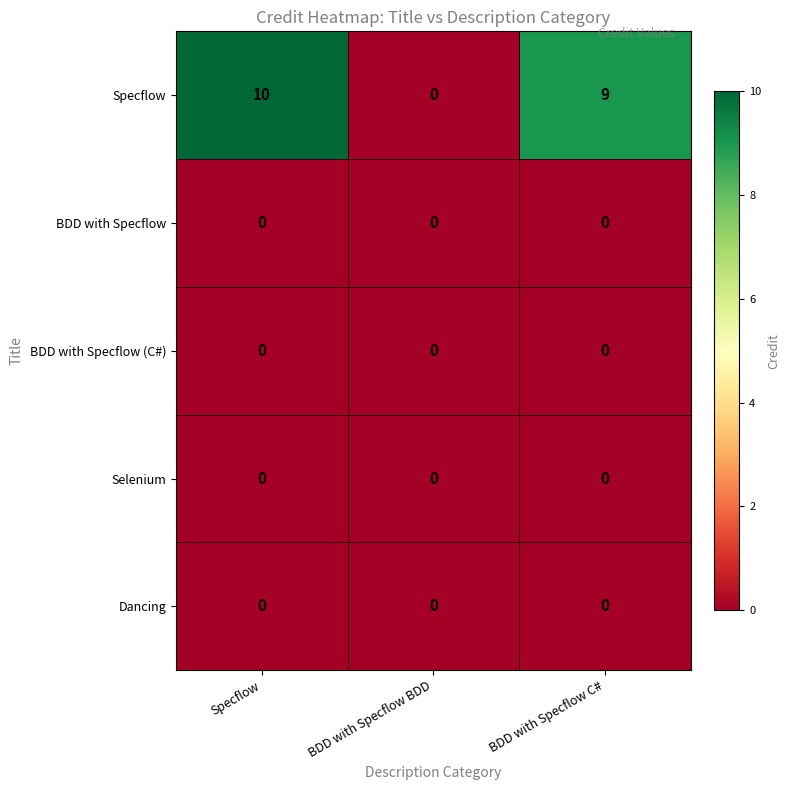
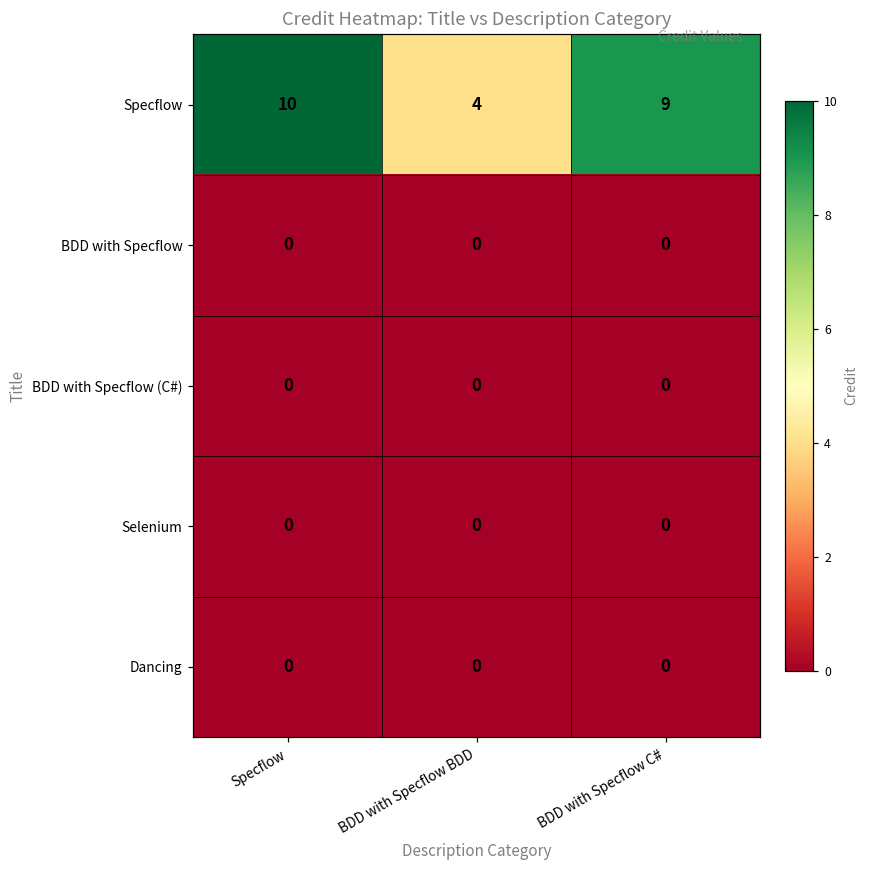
Specflow, BDD with Specflow BDD: 0 -> 4
